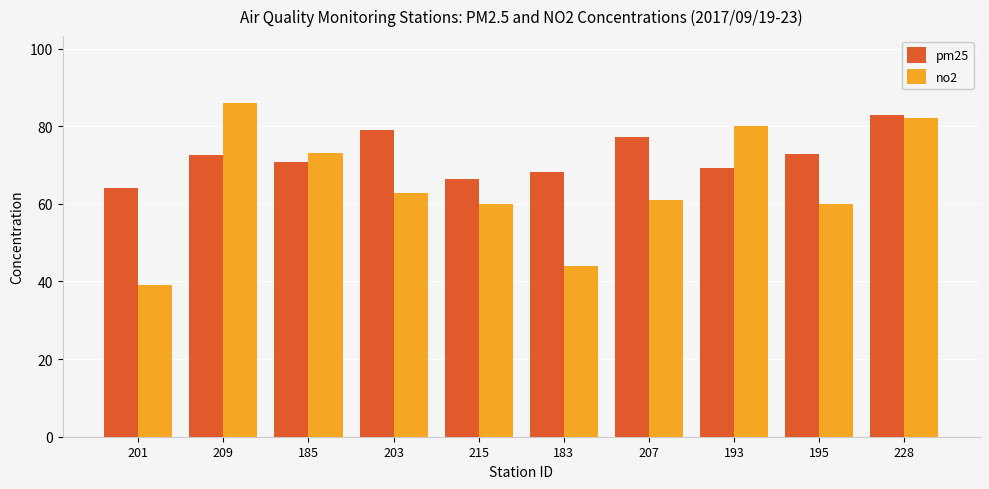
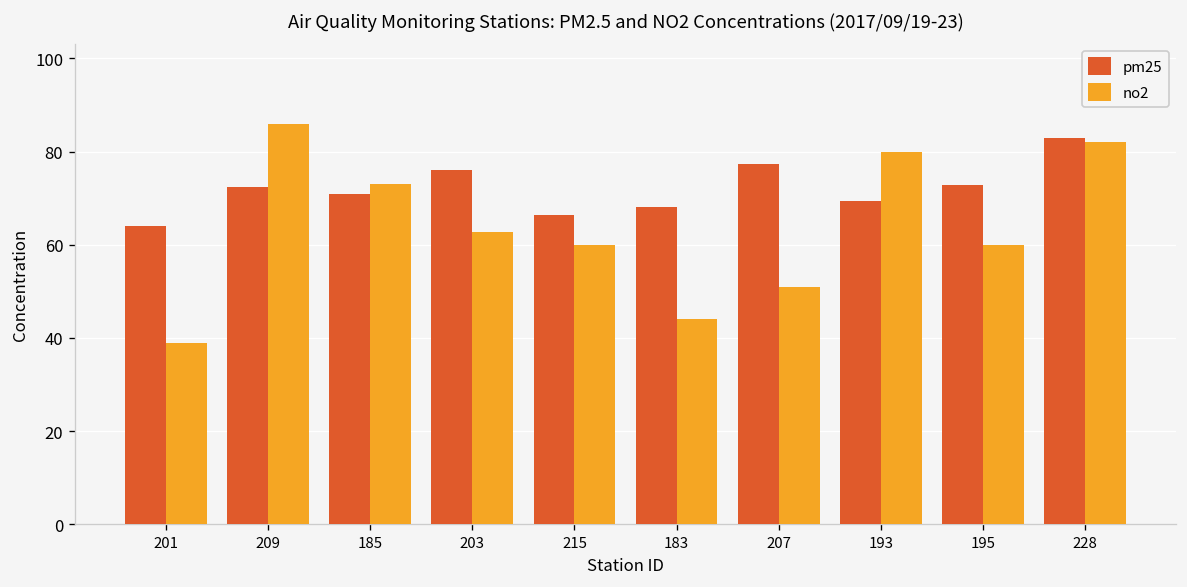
pm25, 203: 79 -> 76
no2, 207: 61 -> 51
